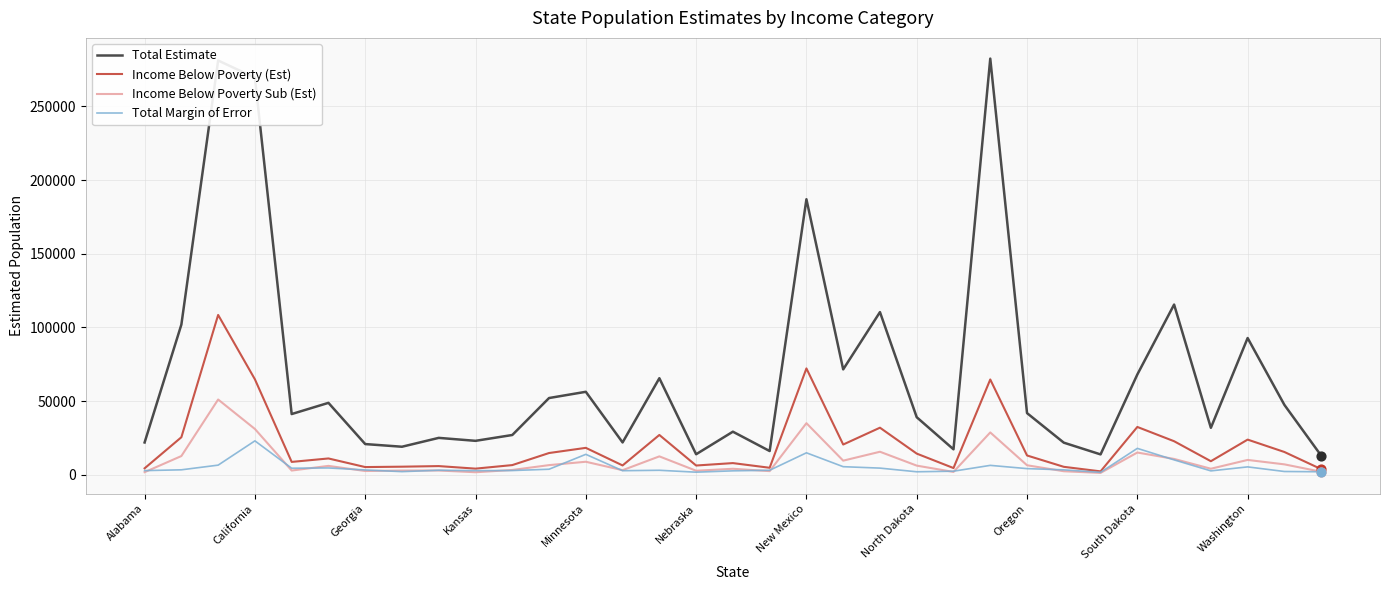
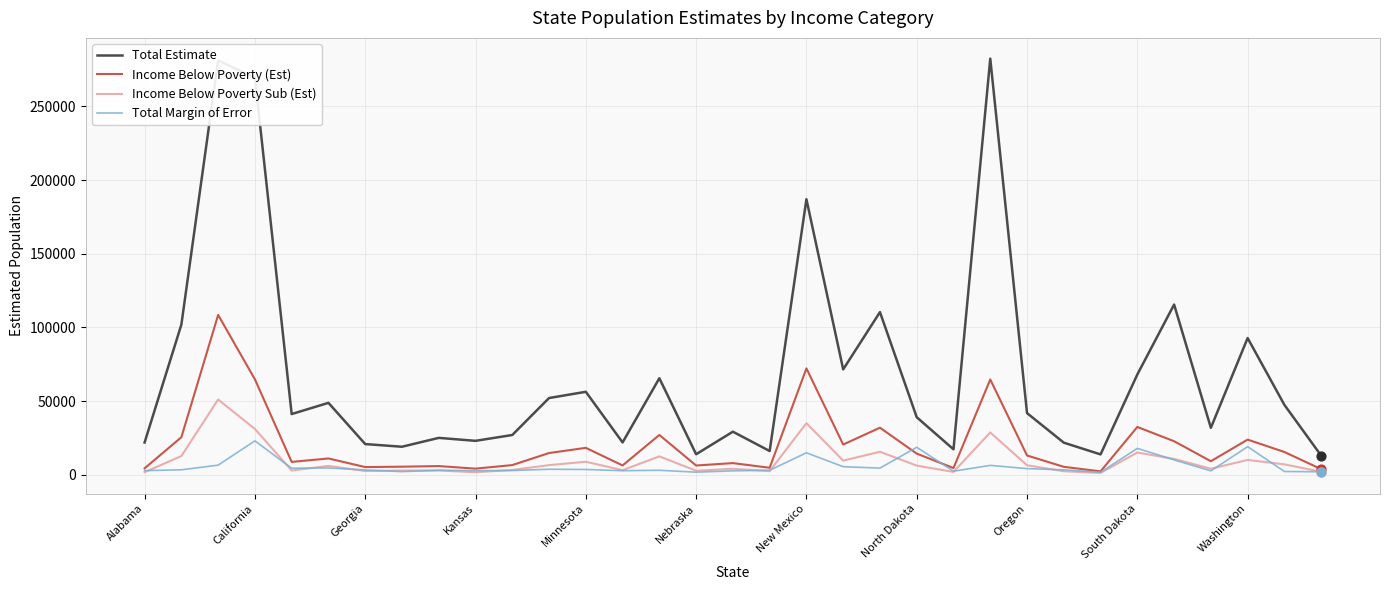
Total Margin of Error, Minnesota: 14000 -> 4000
Total Margin of Error, North Dakota: 2000 -> 19000
Total Margin of Error, Washington: 5000 -> 19000
